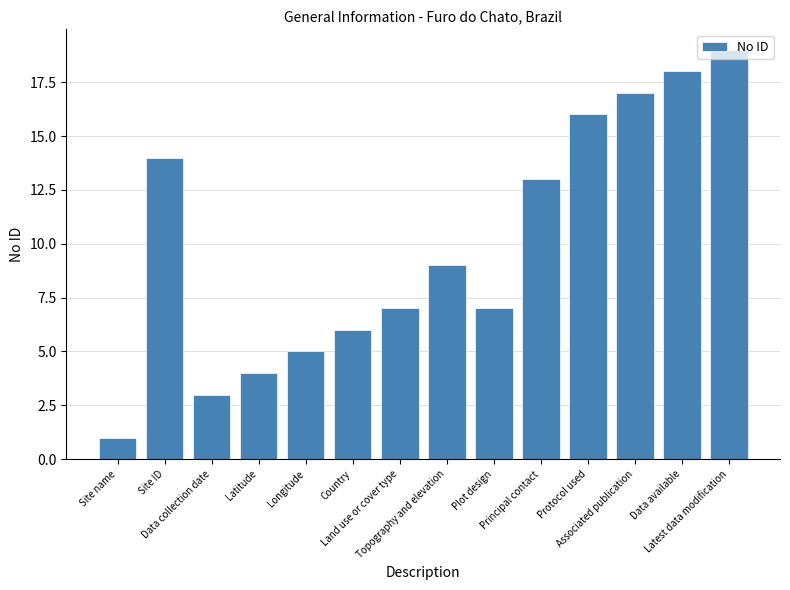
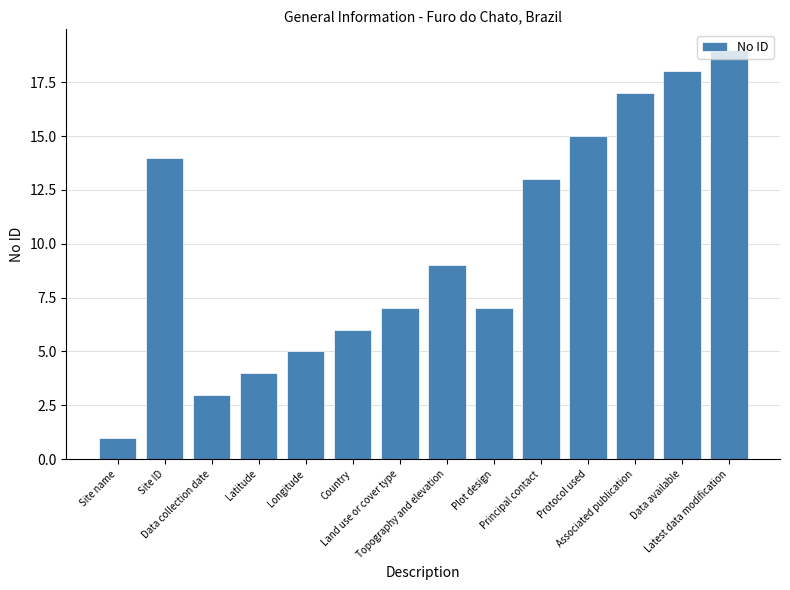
Protocol used: 16 -> 15
